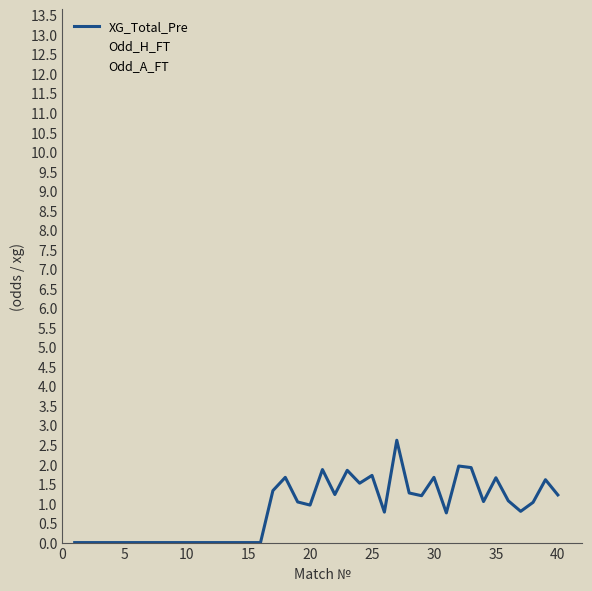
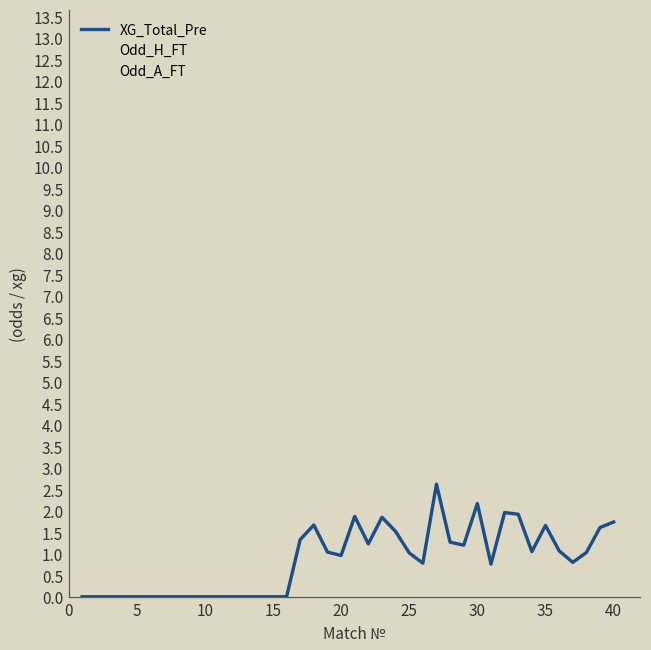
XG_Total_Pre, 25: 1.7 -> 1.0
XG_Total_Pre, 30: 1.7 -> 2.2
XG_Total_Pre, 40: 1.2 -> 1.7
